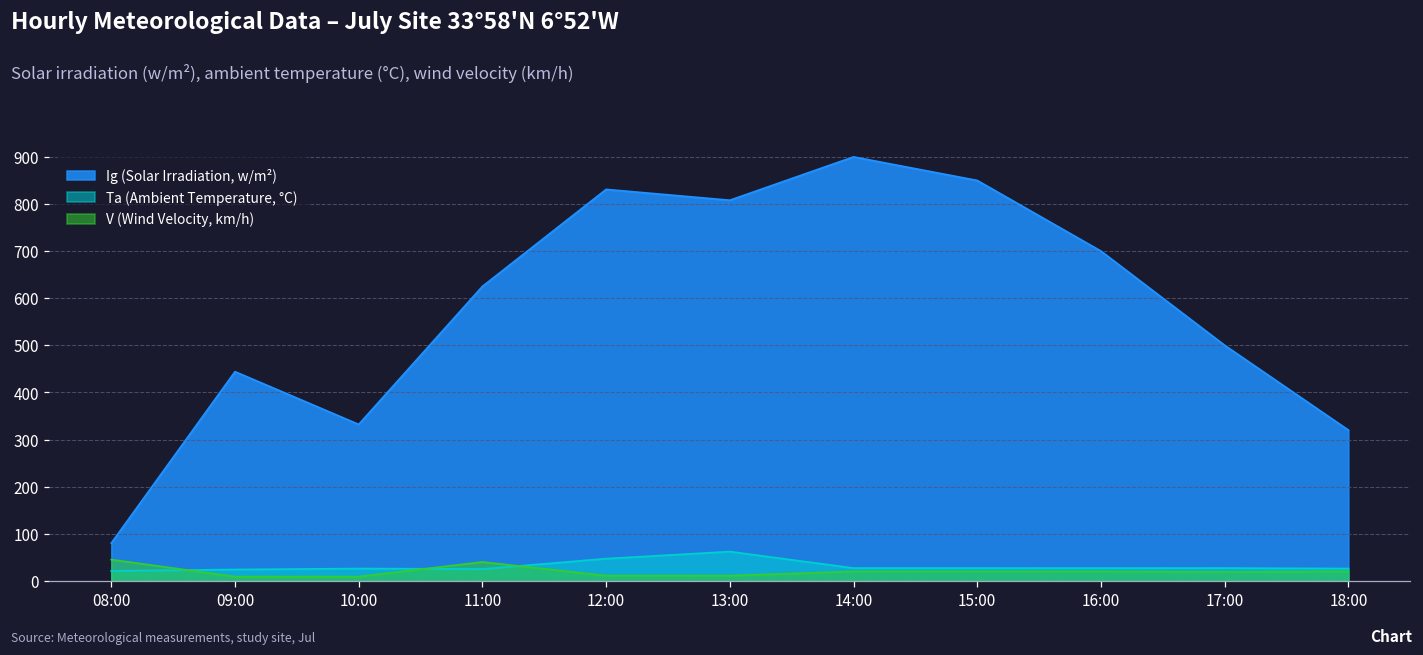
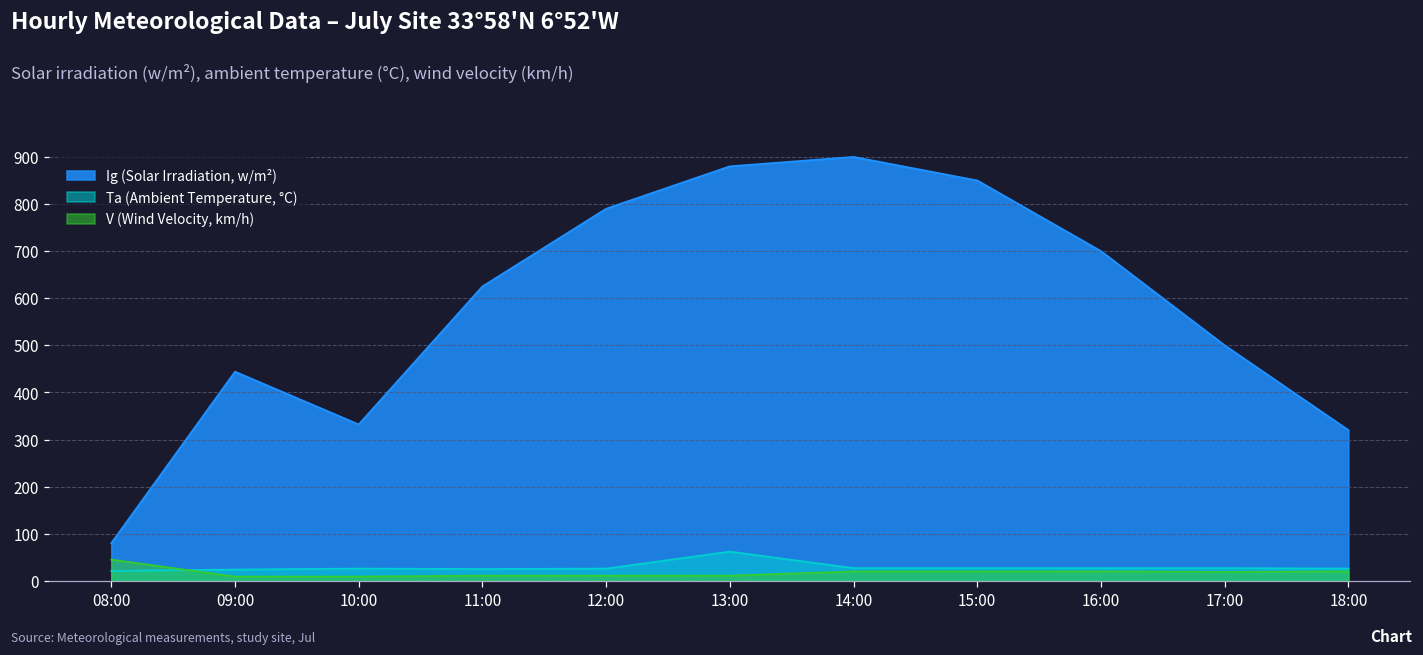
V (Wind Velocity, km/h), 11:00: 40 -> 10
Ig (Solar Irradiation, w/m²), 12:00: 830 -> 790
Ta (Ambient Temperature, °C), 12:00: 50 -> 30
Ig (Solar Irradiation, w/m²), 13:00: 810 -> 880
